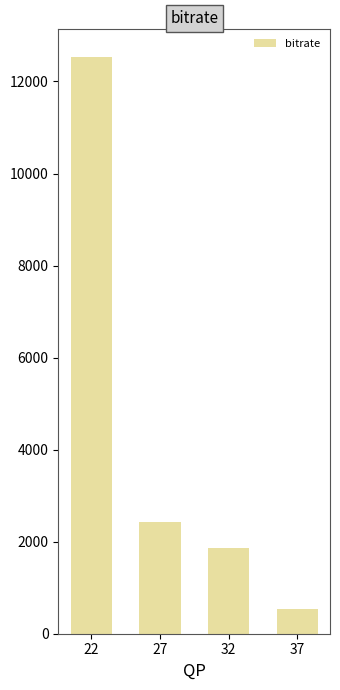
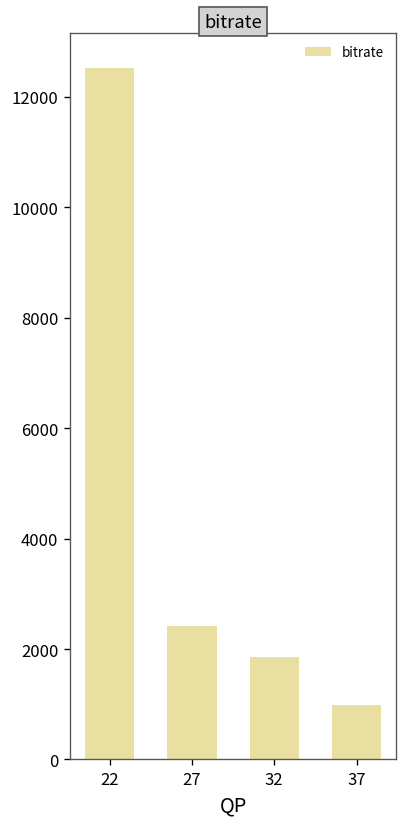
37: 500 -> 1000
